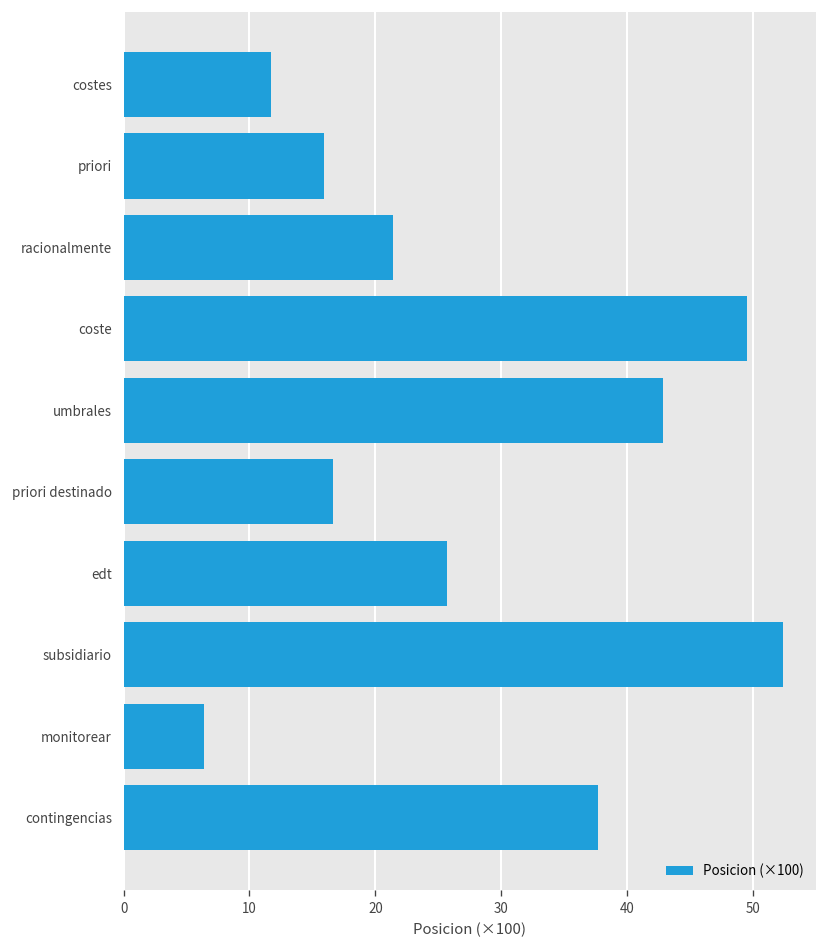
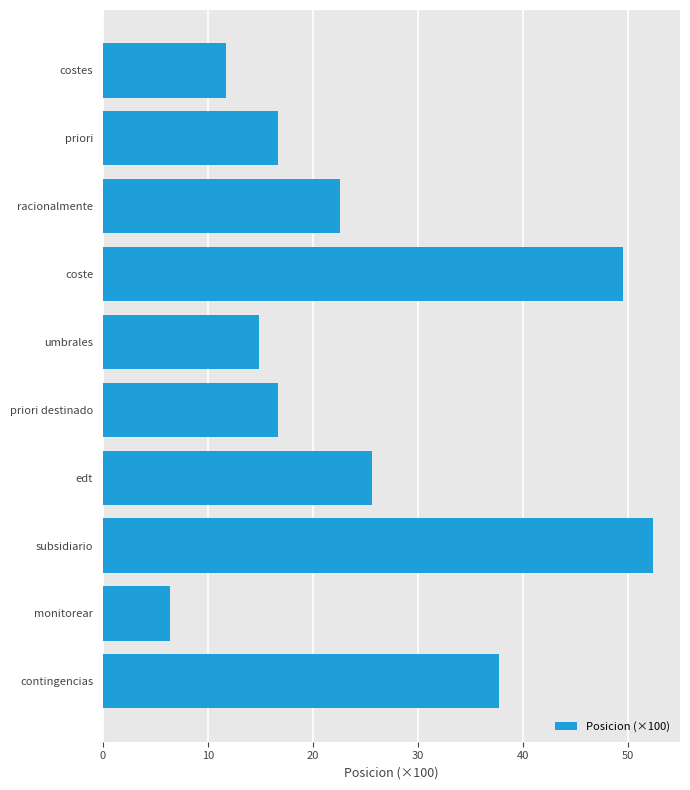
priori: 15.9 -> 16.7
racionalmente: 21.4 -> 22.6
umbrales: 42.9 -> 14.9
